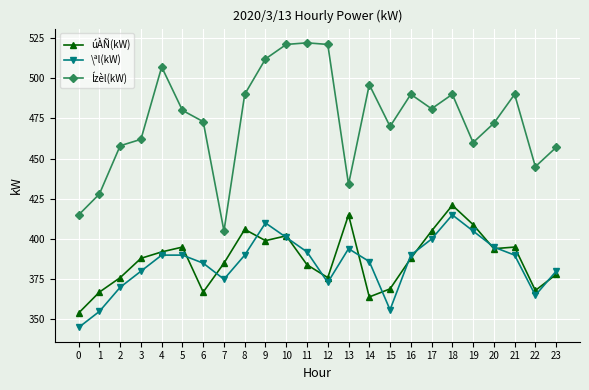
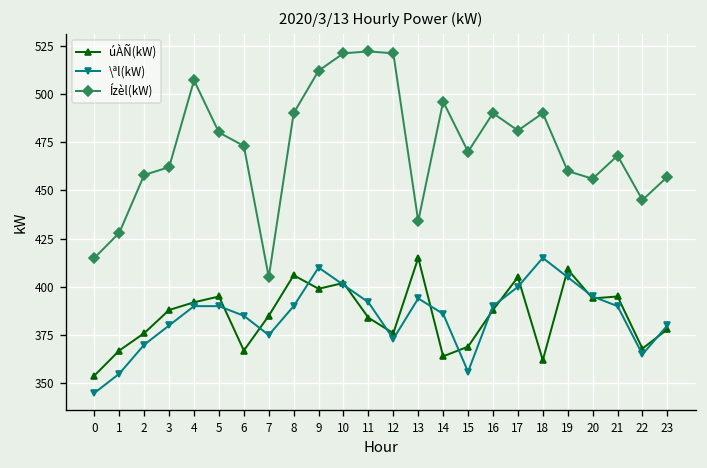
úÀÑ(kW), 18: 421 -> 362
Ízèl(kW), 20: 472 -> 456
Ízèl(kW), 21: 490 -> 468
